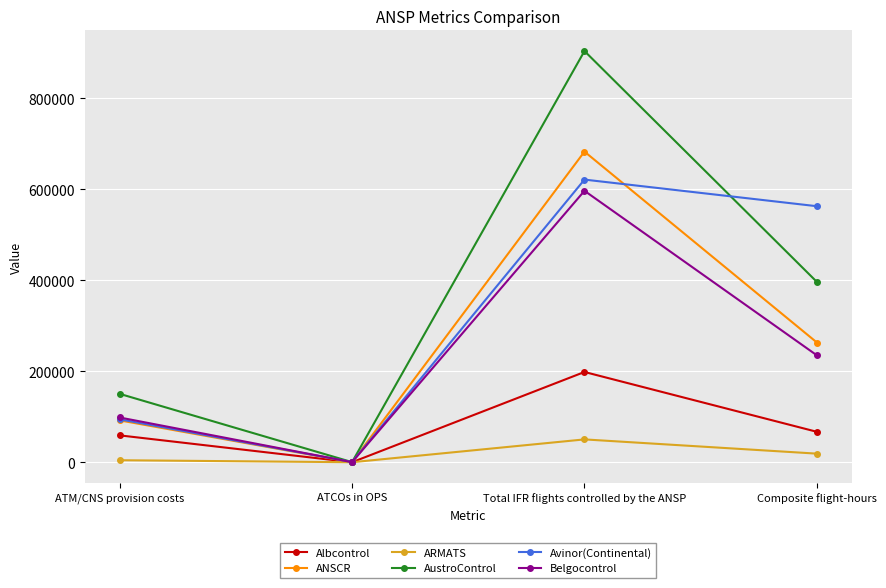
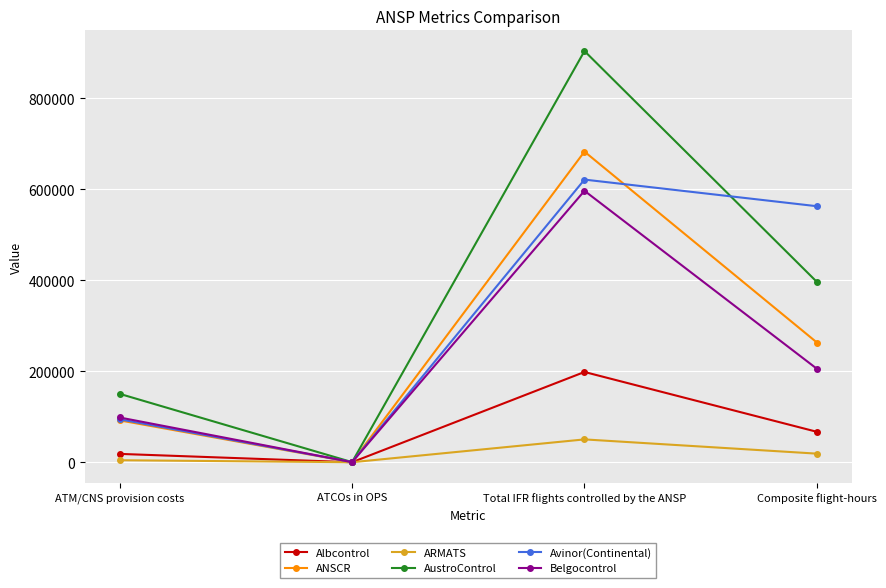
Albcontrol, ATM/CNS provision costs: 60000 -> 20000
Belgocontrol, Composite flight-hours: 230000 -> 210000
